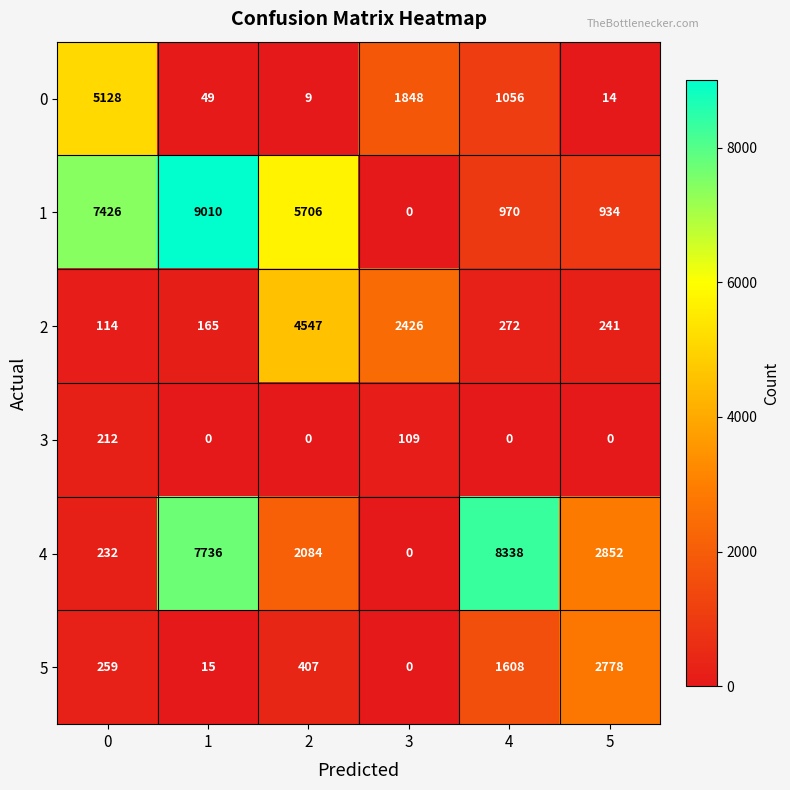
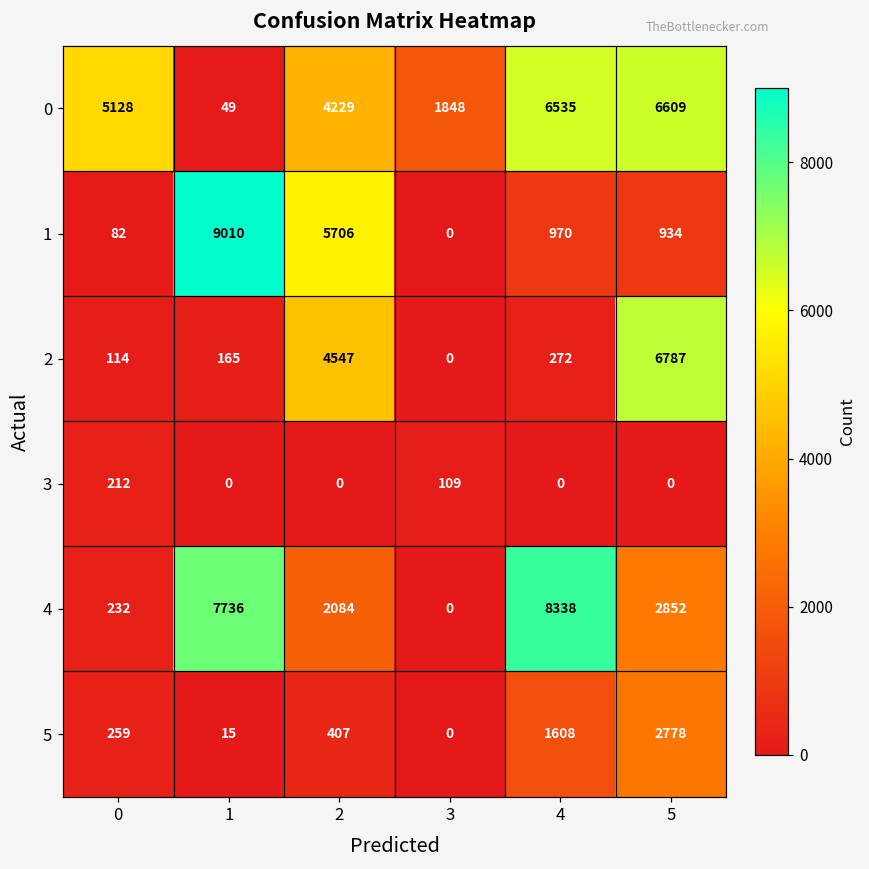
0, 2: 9 -> 4229
0, 4: 1056 -> 6535
0, 5: 14 -> 6609
1, 0: 7426 -> 82
2, 3: 2426 -> 0
2, 5: 241 -> 6787
